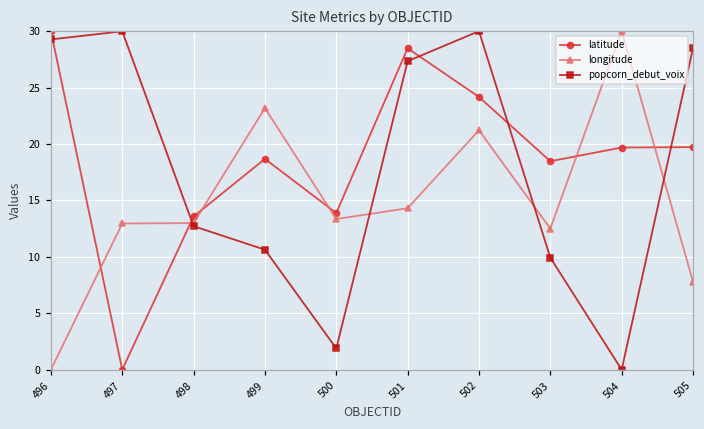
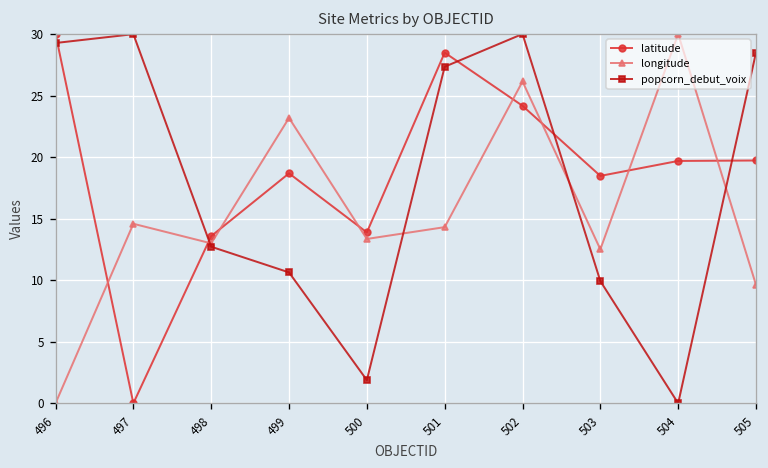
longitude, 497: 13.0 -> 14.6
longitude, 502: 21.2 -> 26.1
longitude, 505: 7.8 -> 9.6
